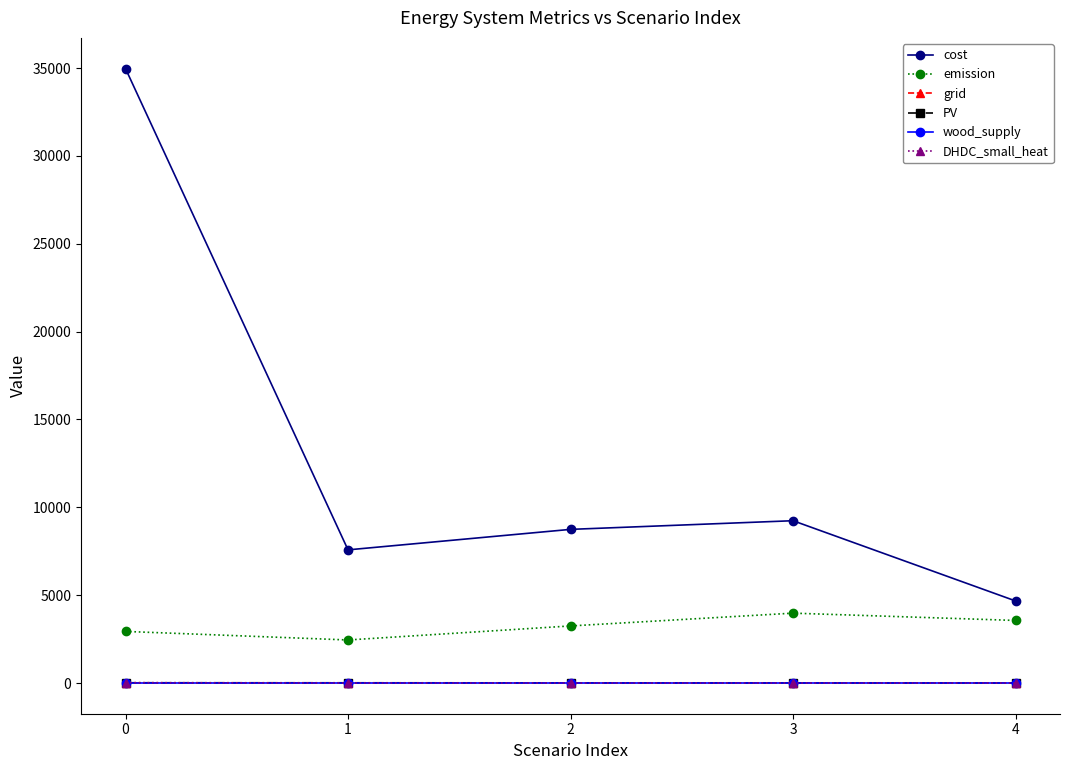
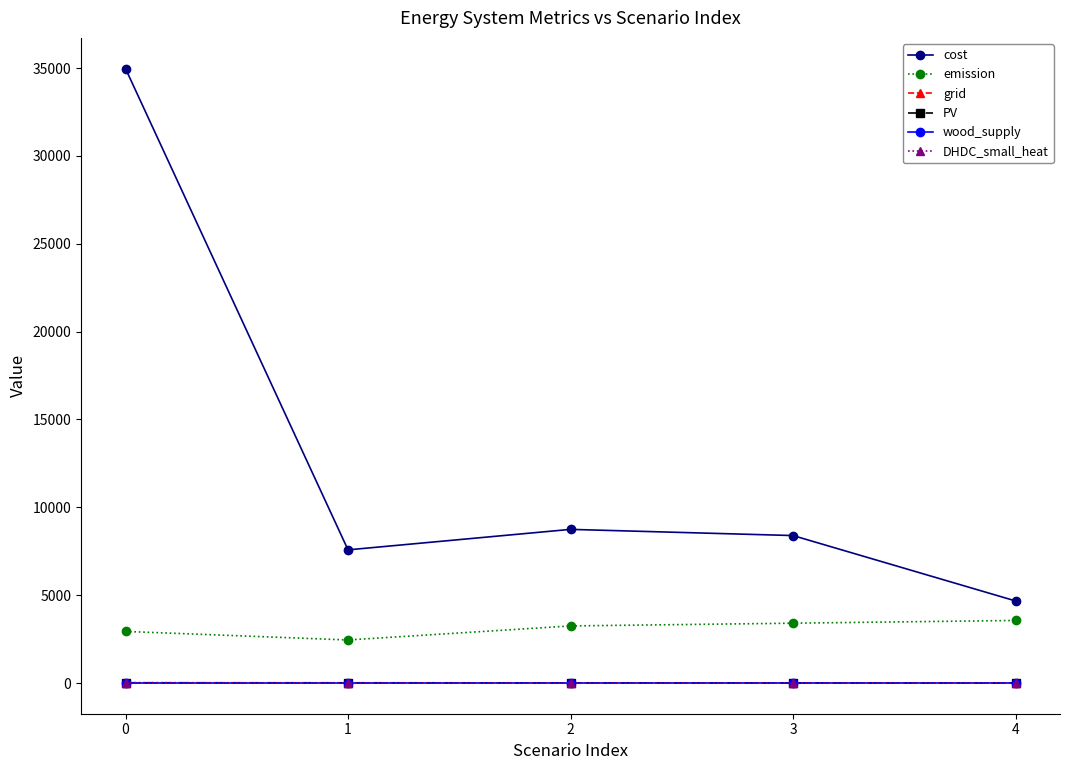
cost, 3: 9200 -> 8400
emission, 3: 4000 -> 3400
